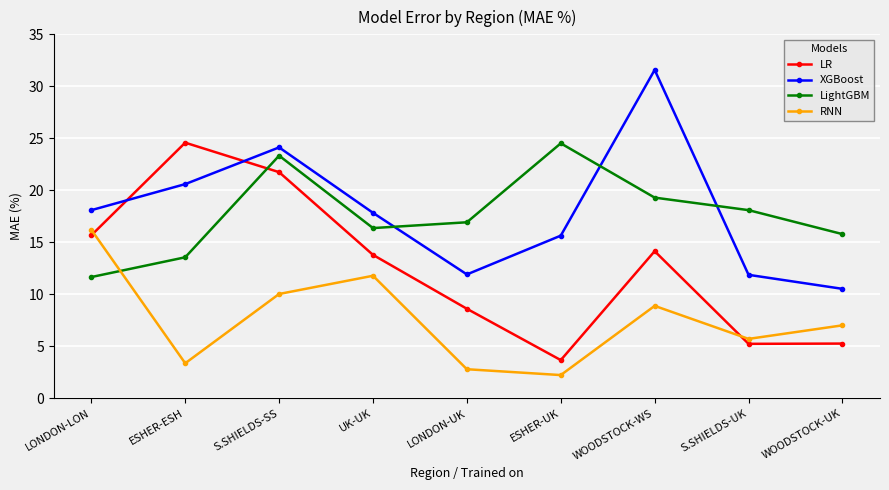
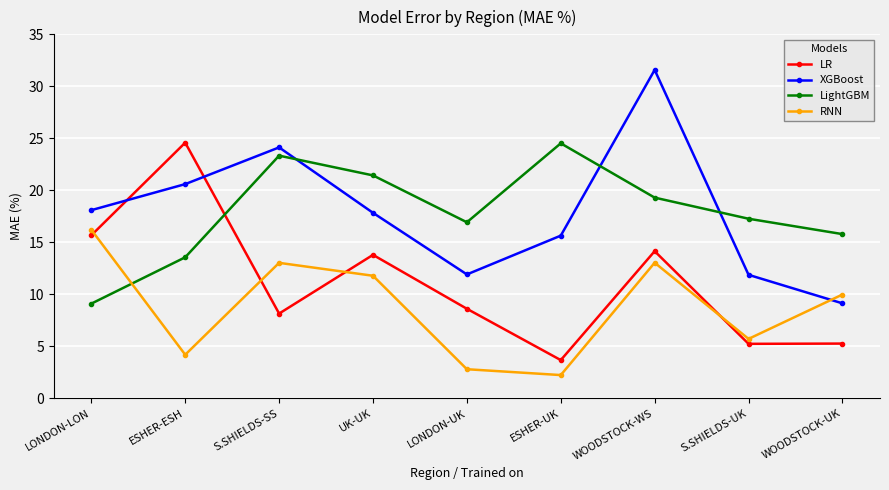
LightGBM, LONDON-LON: 11.7 -> 9.1
RNN, ESHER-ESH: 3.4 -> 4.2
LR, S.SHIELDS-SS: 21.7 -> 8.1
RNN, S.SHIELDS-SS: 10.0 -> 13.0
LightGBM, UK-UK: 16.4 -> 21.4
RNN, WOODSTOCK-WS: 8.9 -> 13.0
LightGBM, S.SHIELDS-UK: 18.1 -> 17.3
XGBoost, WOODSTOCK-UK: 10.5 -> 9.1
RNN, WOODSTOCK-UK: 7.0 -> 10.0
